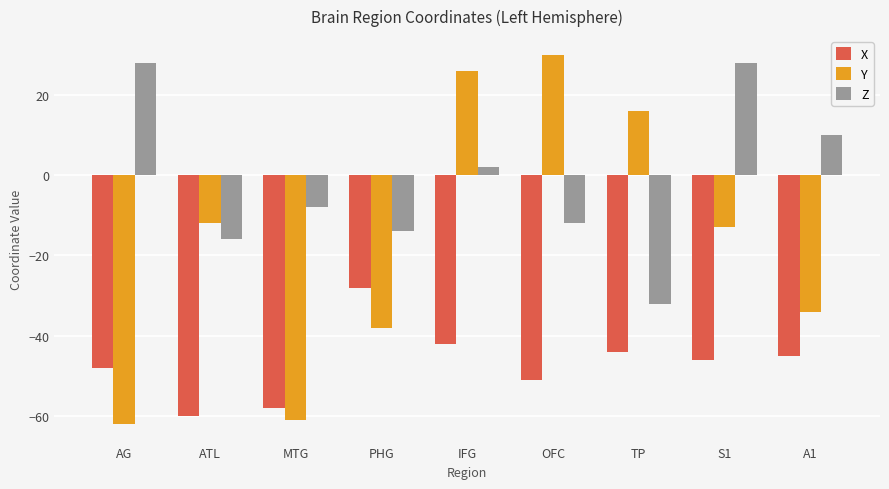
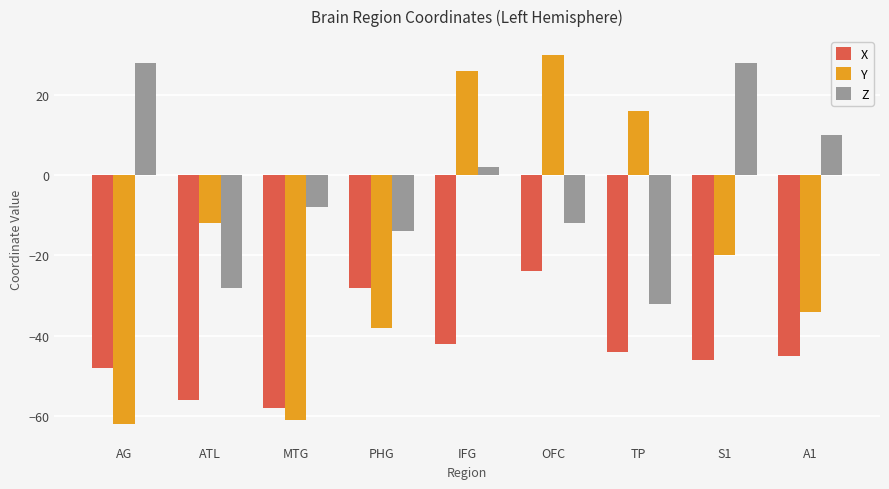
X, ATL: -60 -> -56
Z, ATL: -16 -> -28
X, OFC: -51 -> -24
Y, S1: -13 -> -20
